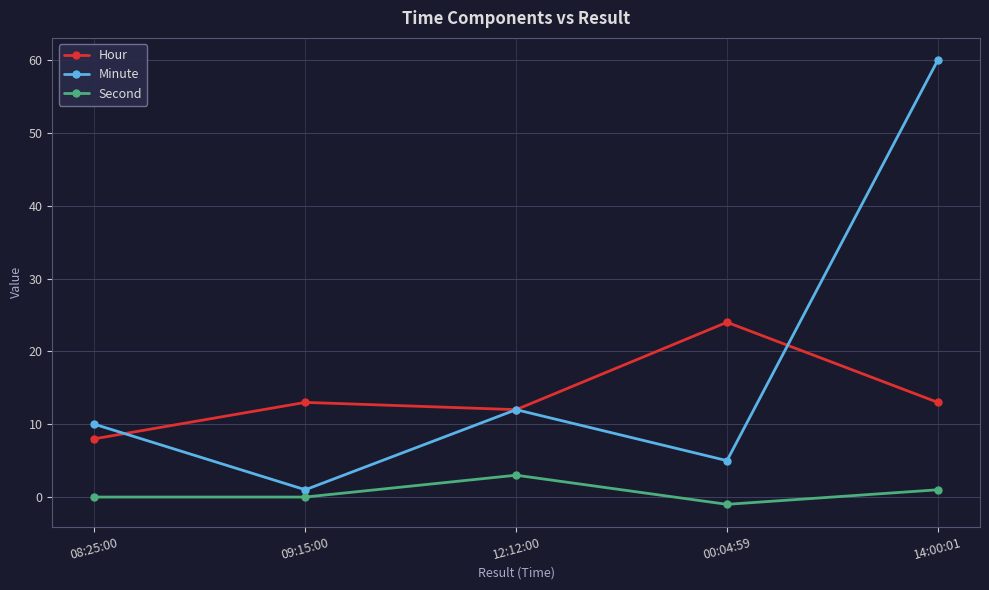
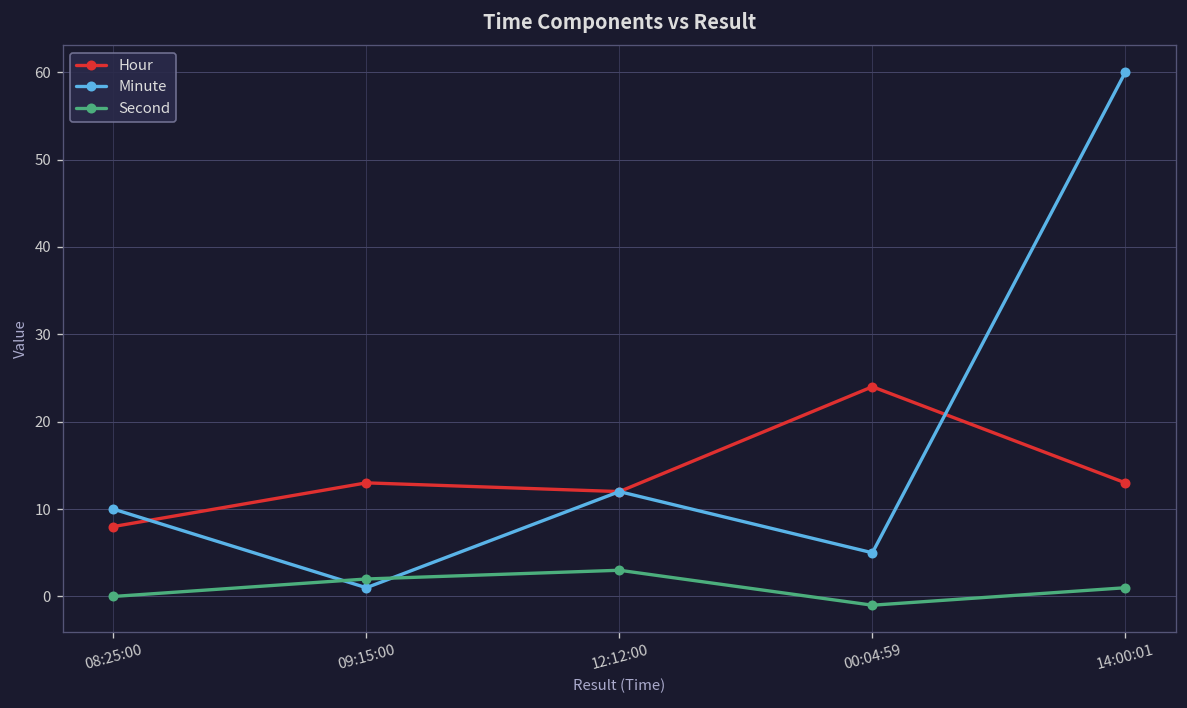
Second, 09:15:00: 0 -> 2
